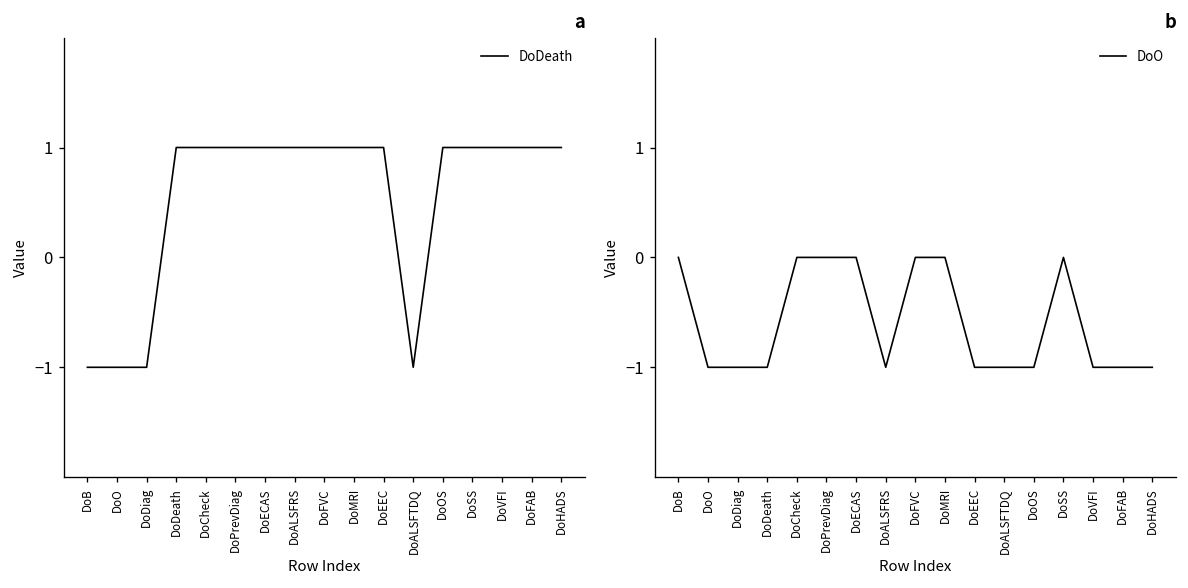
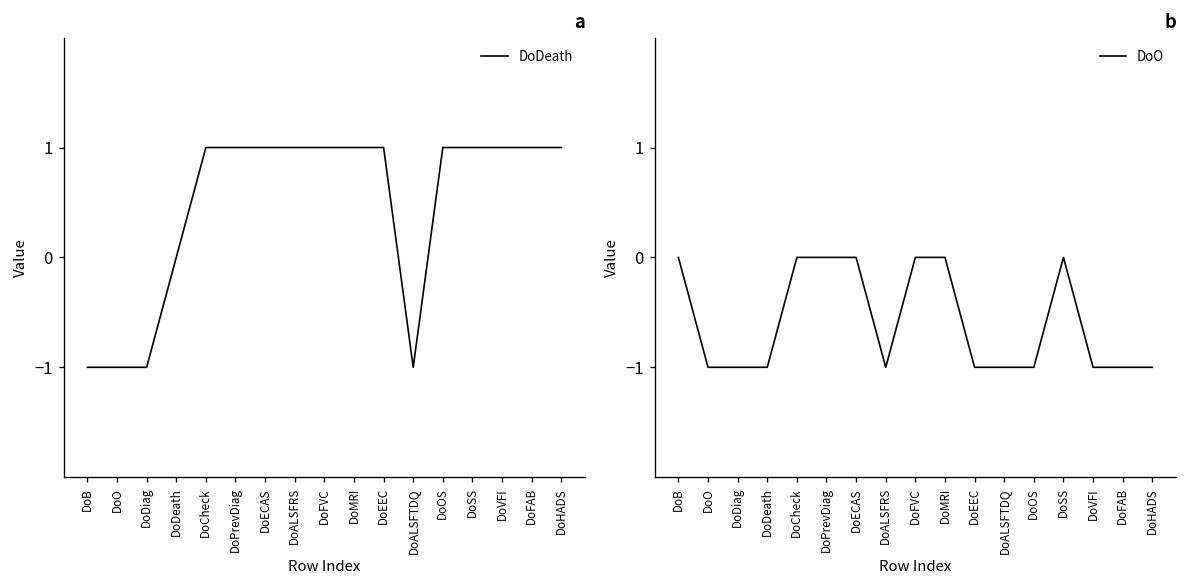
a, DoDeath: 1 -> 0
